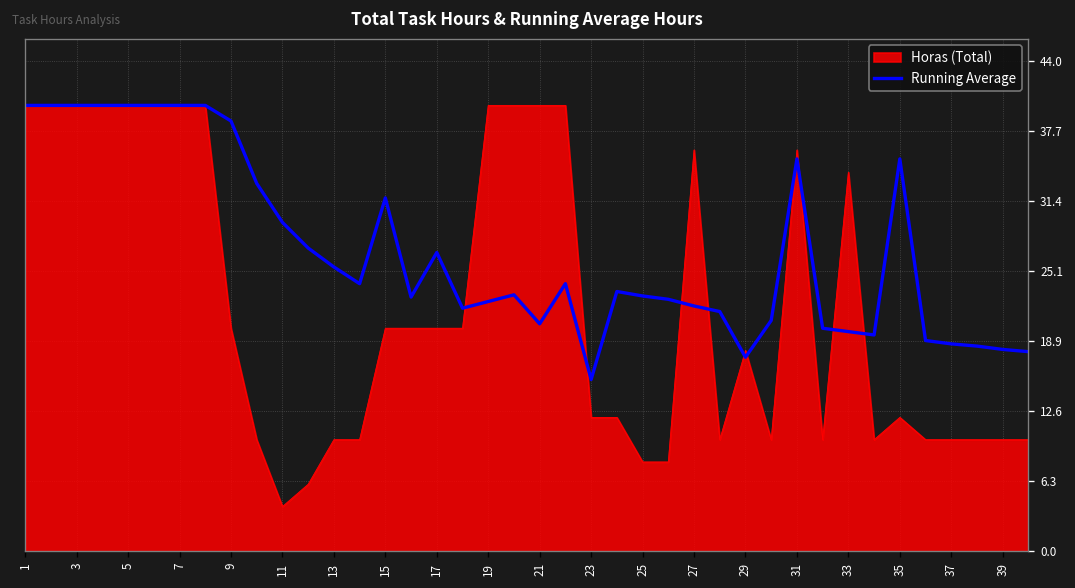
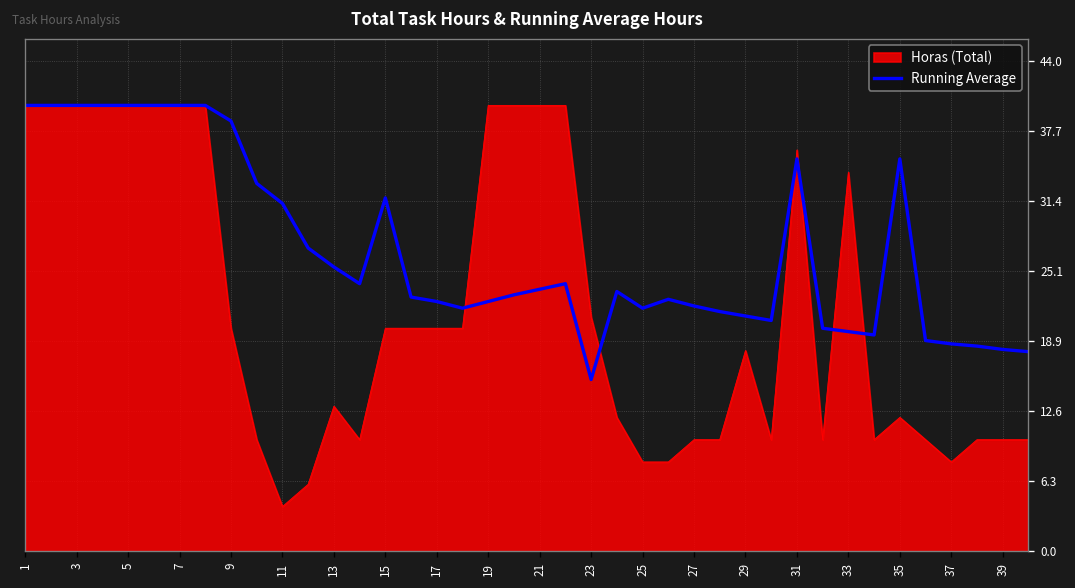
Running Average, 11: 30 -> 31
Horas (Total), 13: 10 -> 13
Running Average, 17: 27 -> 22
Running Average, 21: 20 -> 24
Horas (Total), 23: 12 -> 21
Running Average, 25: 23 -> 22
Horas (Total), 27: 36 -> 10
Running Average, 29: 17 -> 21
Horas (Total), 37: 10 -> 8
